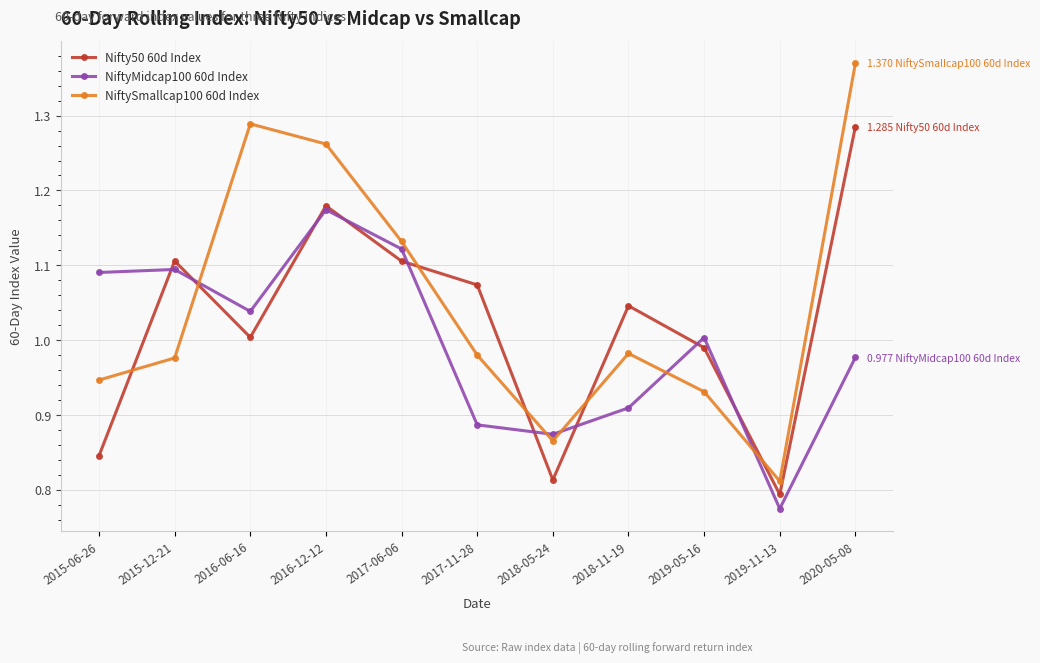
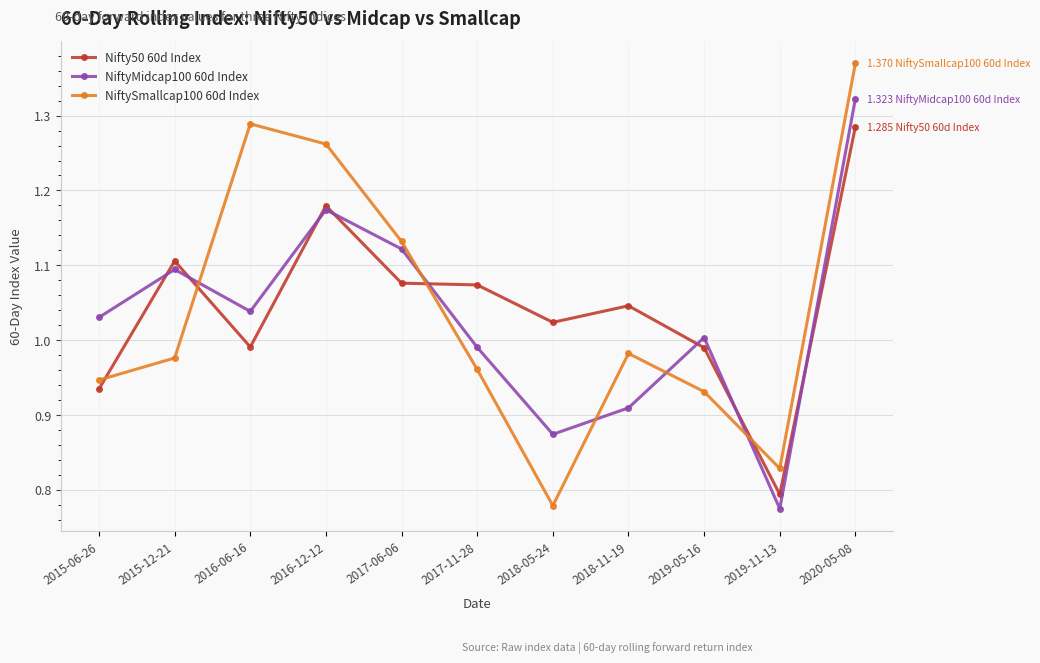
Nifty50 60d Index, 2015-06-26: 0.85 -> 0.93
NiftyMidcap100 60d Index, 2015-06-26: 1.09 -> 1.03
Nifty50 60d Index, 2016-06-16: 1.00 -> 0.99
Nifty50 60d Index, 2017-06-06: 1.11 -> 1.08
NiftyMidcap100 60d Index, 2017-11-28: 0.89 -> 0.99
NiftySmallcap100 60d Index, 2017-11-28: 0.98 -> 0.96
Nifty50 60d Index, 2018-05-24: 0.81 -> 1.02
NiftySmallcap100 60d Index, 2018-05-24: 0.87 -> 0.78
NiftySmallcap100 60d Index, 2019-11-13: 0.81 -> 0.83
NiftyMidcap100 60d Index, 2020-05-08: 0.977 -> 1.323
